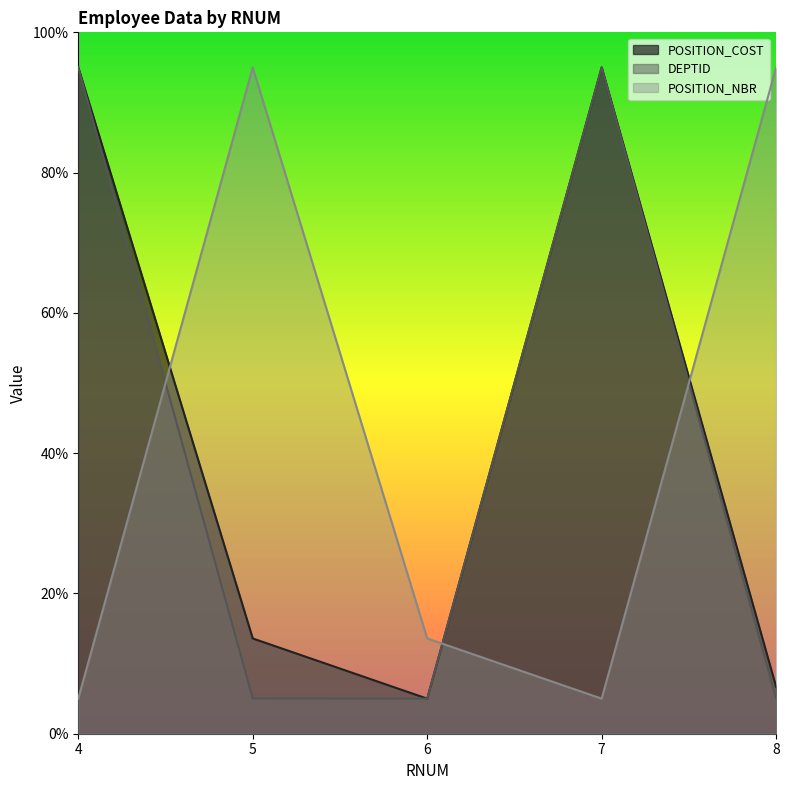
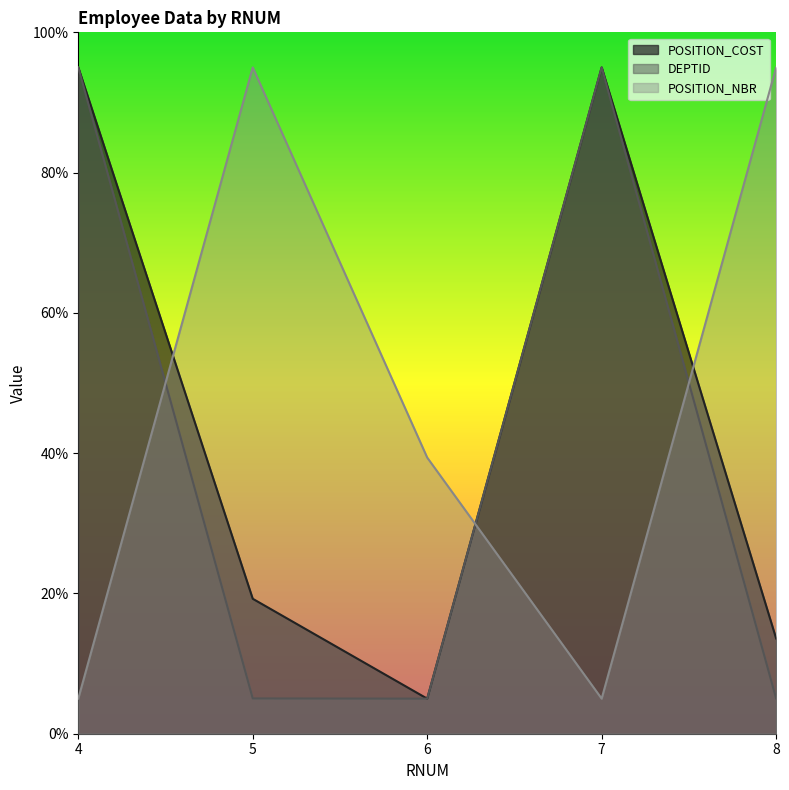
POSITION_COST, 5: 14% -> 19%
POSITION_NBR, 6: 14% -> 39%
POSITION_COST, 8: 7% -> 14%
